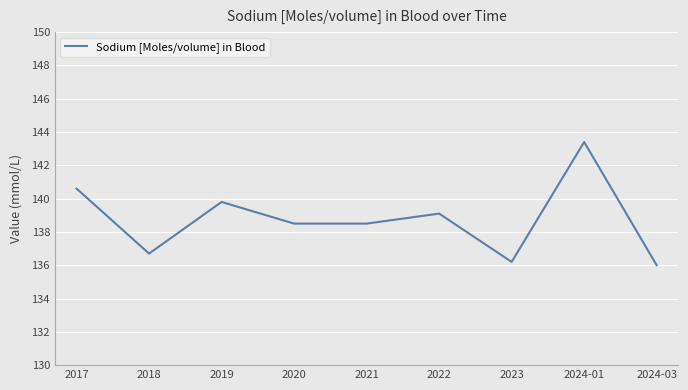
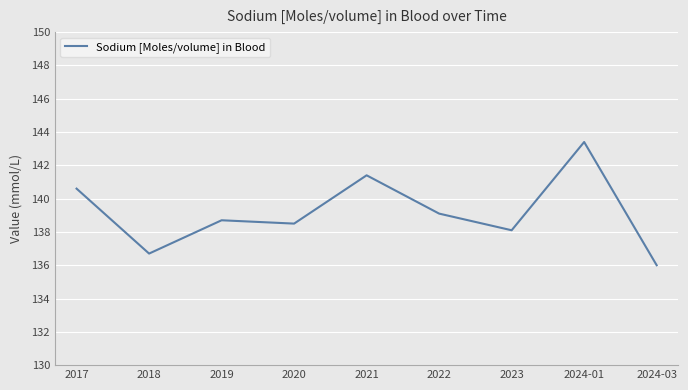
2019: 139.8 -> 138.7
2021: 138.5 -> 141.4
2023: 136.2 -> 138.1
